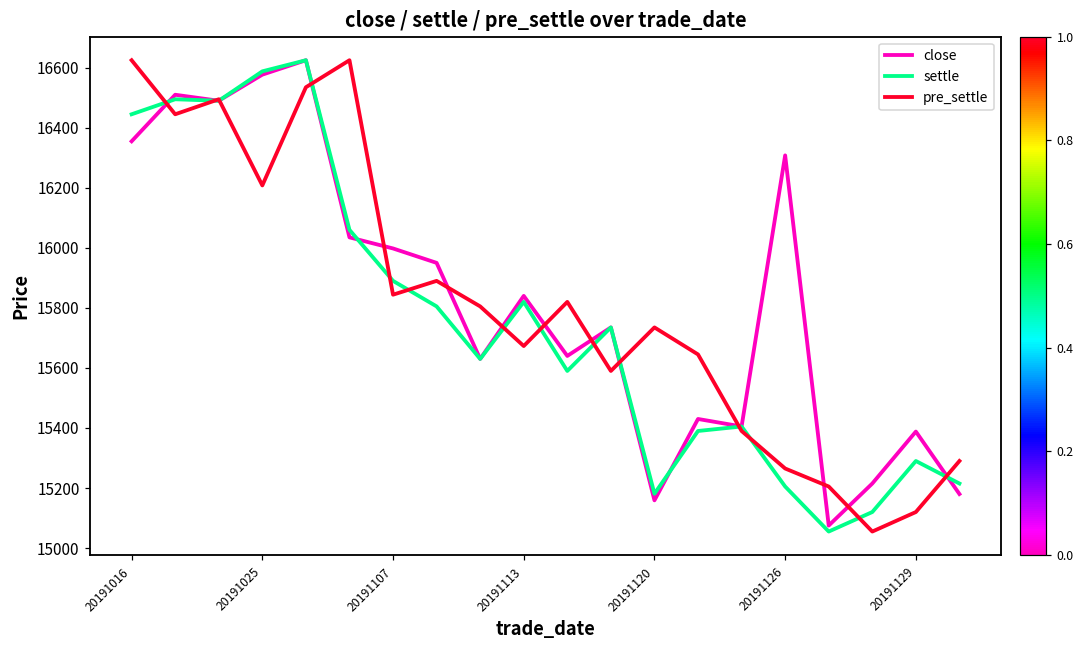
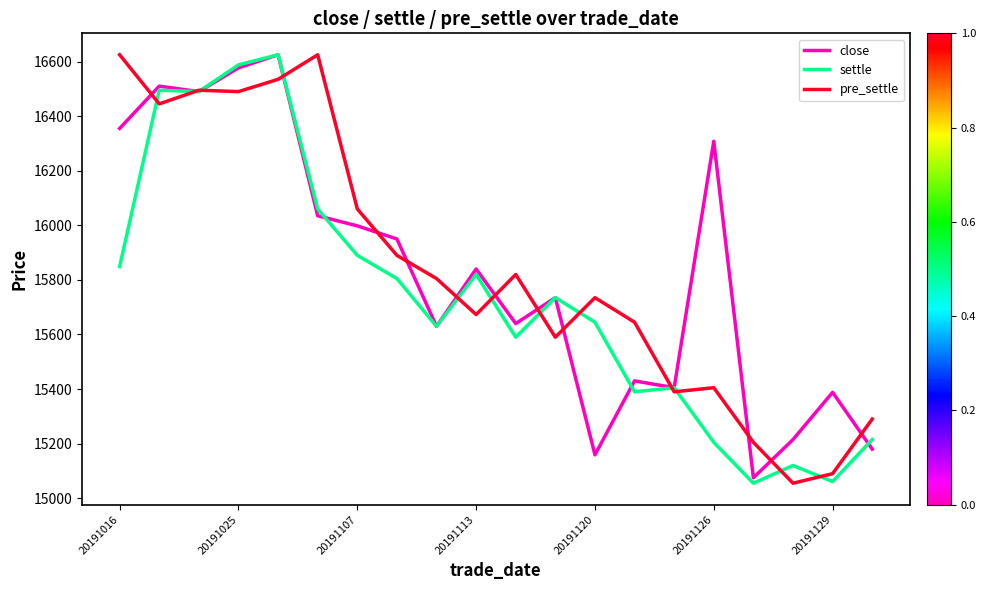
settle, 20191016: 16450 -> 15850
pre_settle, 20191025: 16210 -> 16490
pre_settle, 20191107: 15840 -> 16060
settle, 20191120: 15180 -> 15650
pre_settle, 20191126: 15270 -> 15410
settle, 20191129: 15290 -> 15060
pre_settle, 20191129: 15120 -> 15090
